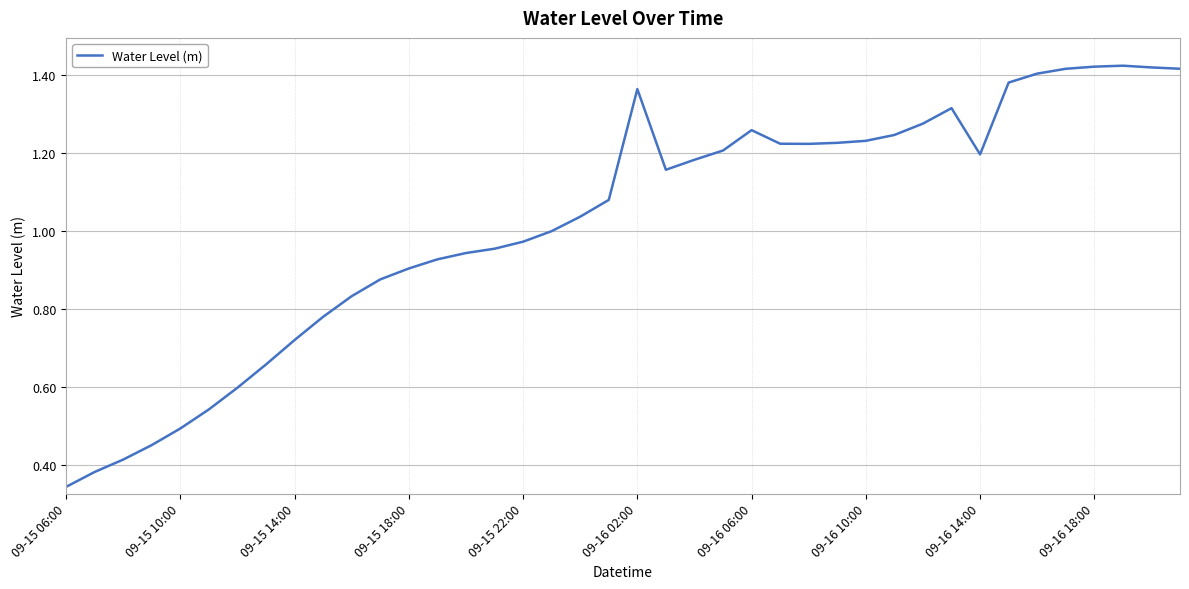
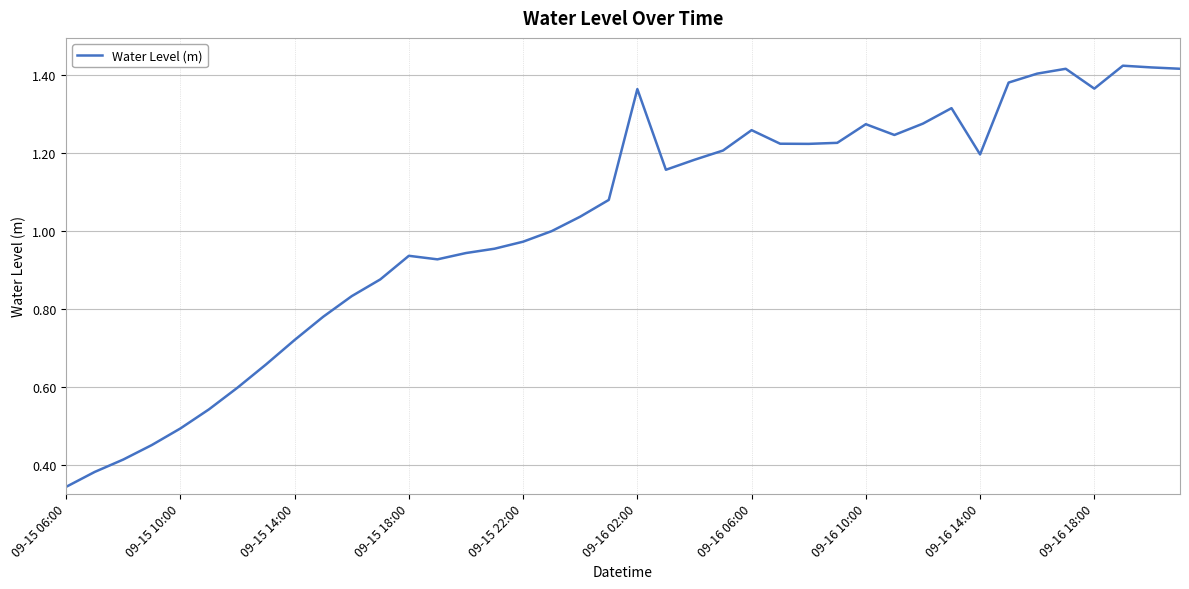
09-15 18:00: 0.90 -> 0.94
09-16 10:00: 1.23 -> 1.27
09-16 18:00: 1.42 -> 1.36
